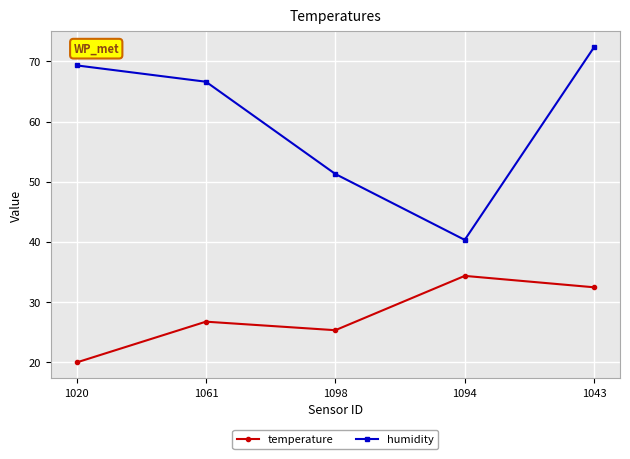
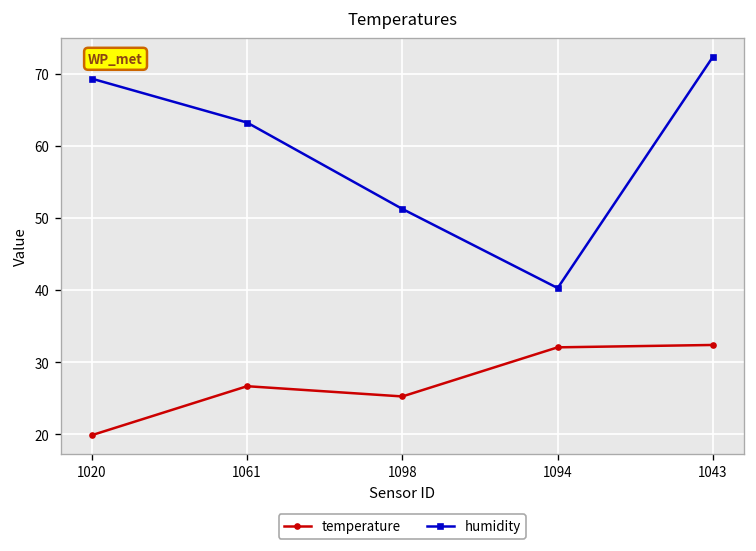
humidity, 1061: 67 -> 63
temperature, 1094: 34 -> 32
